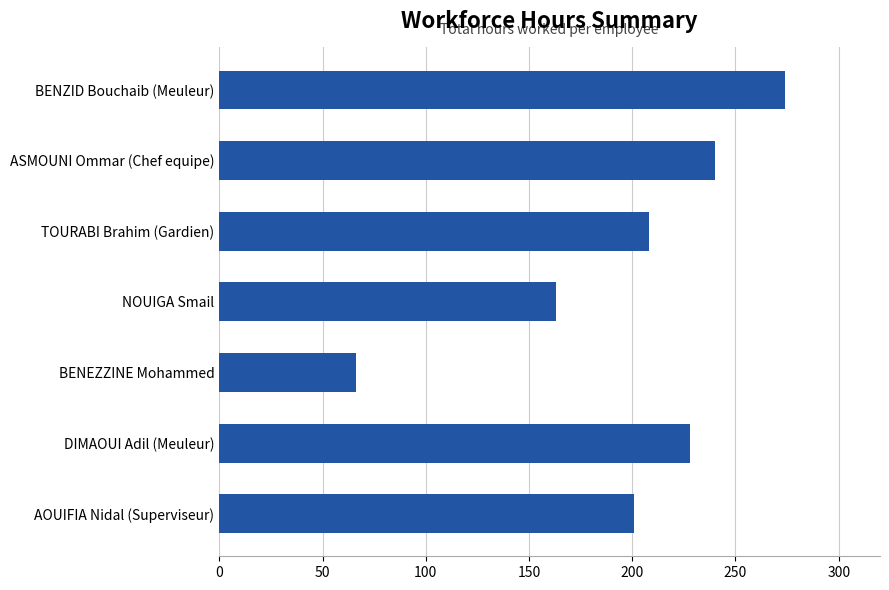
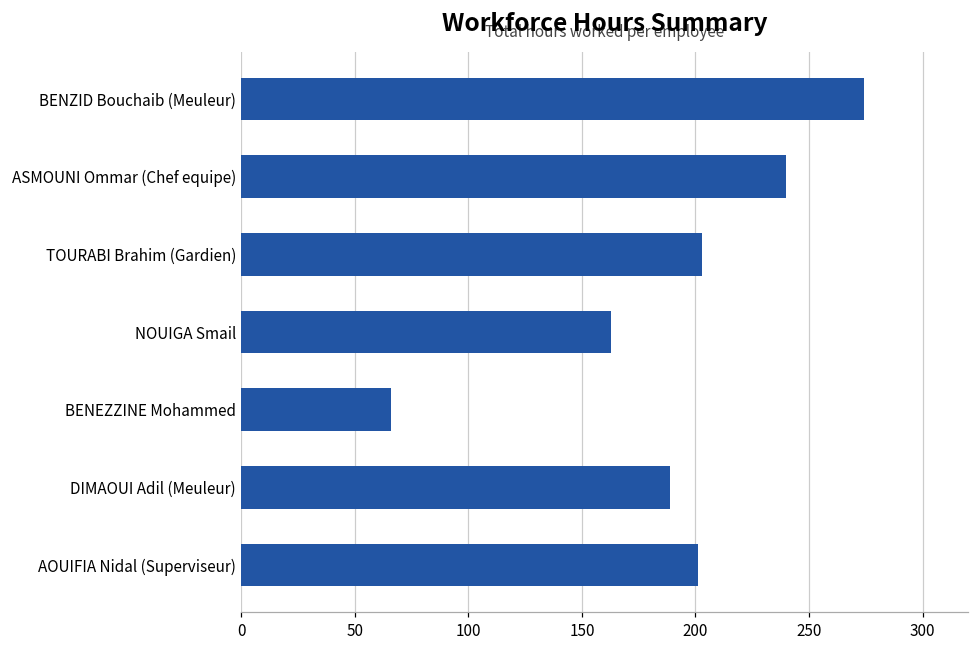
TOURABI Brahim (Gardien): 208 -> 203
DIMAOUI Adil (Meuleur): 228 -> 189
